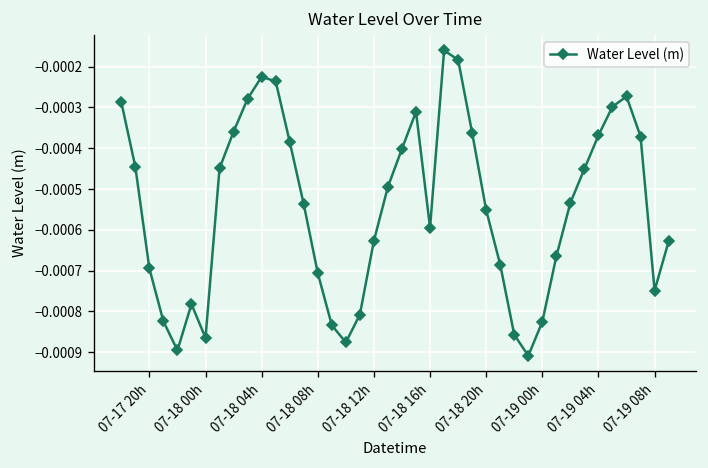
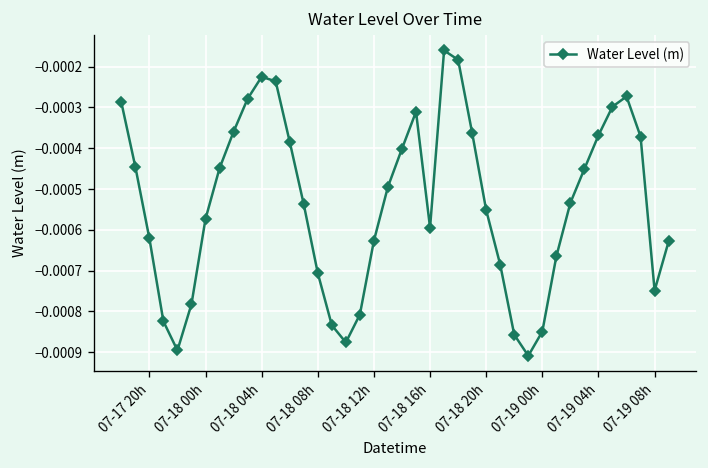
07-17 20h: -0.00069 -> -0.00062
07-18 00h: -0.00086 -> -0.00057
07-19 00h: -0.00083 -> -0.00085
